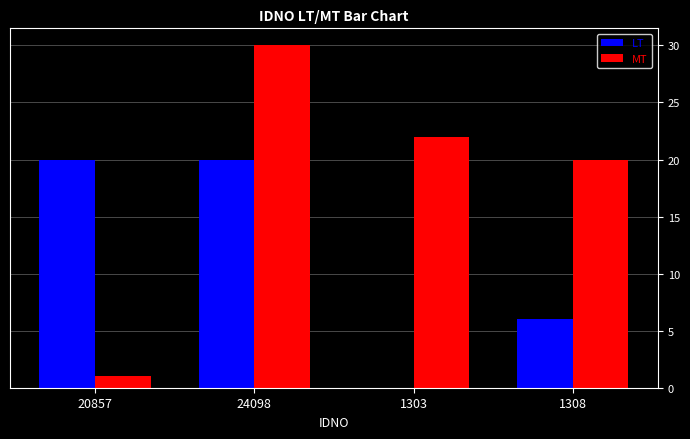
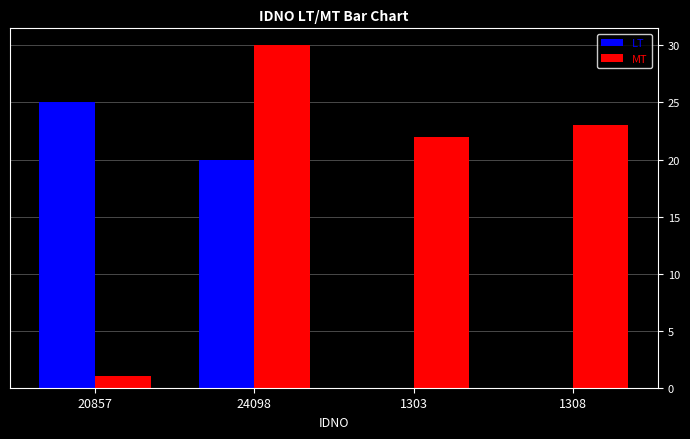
LT, 20857: 20 -> 25
LT, 1308: 6 -> 0
MT, 1308: 20 -> 23
